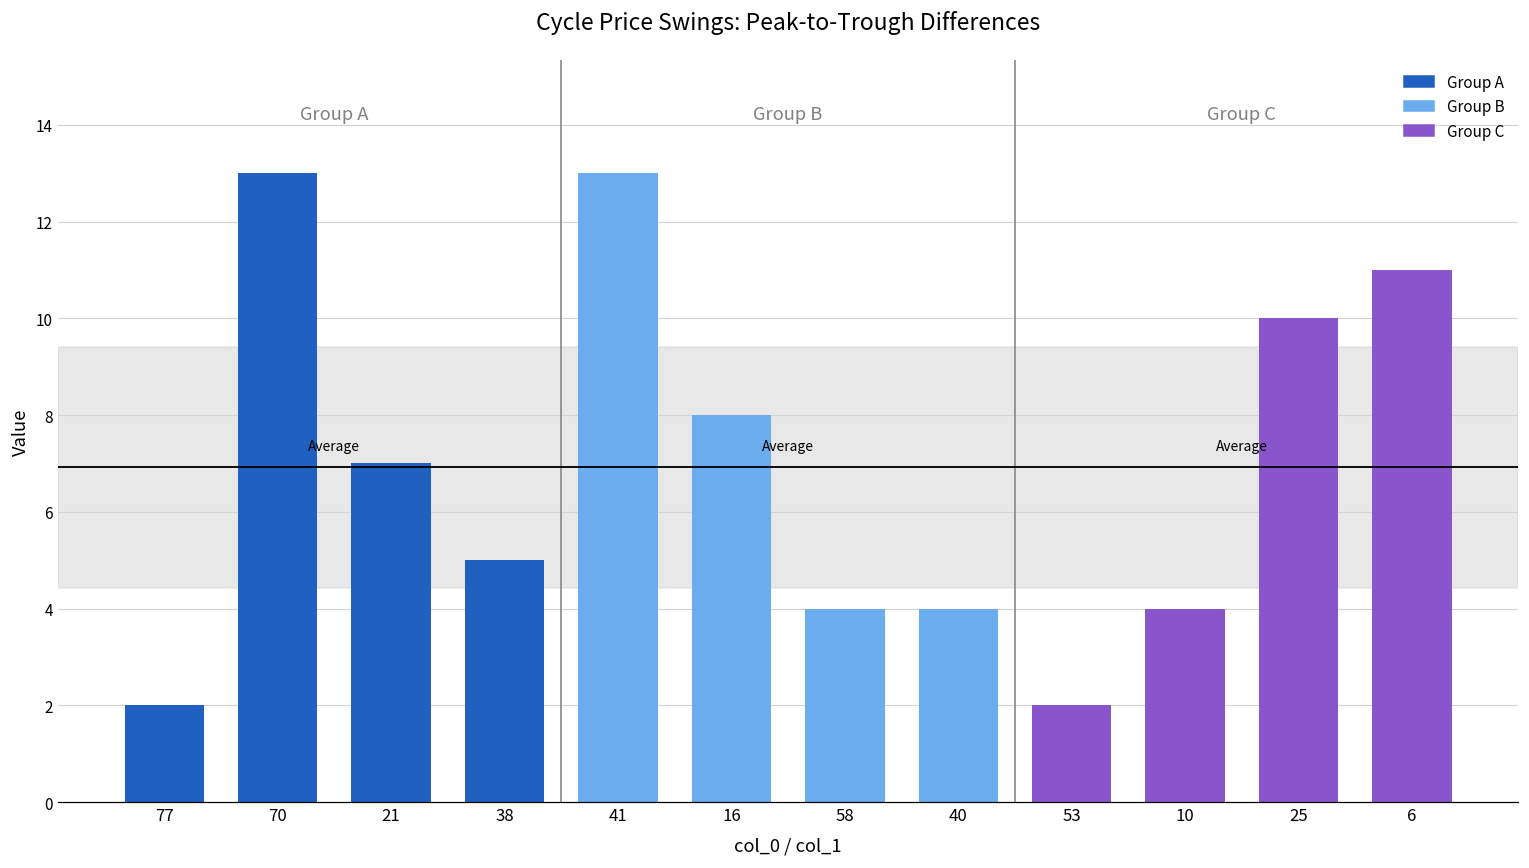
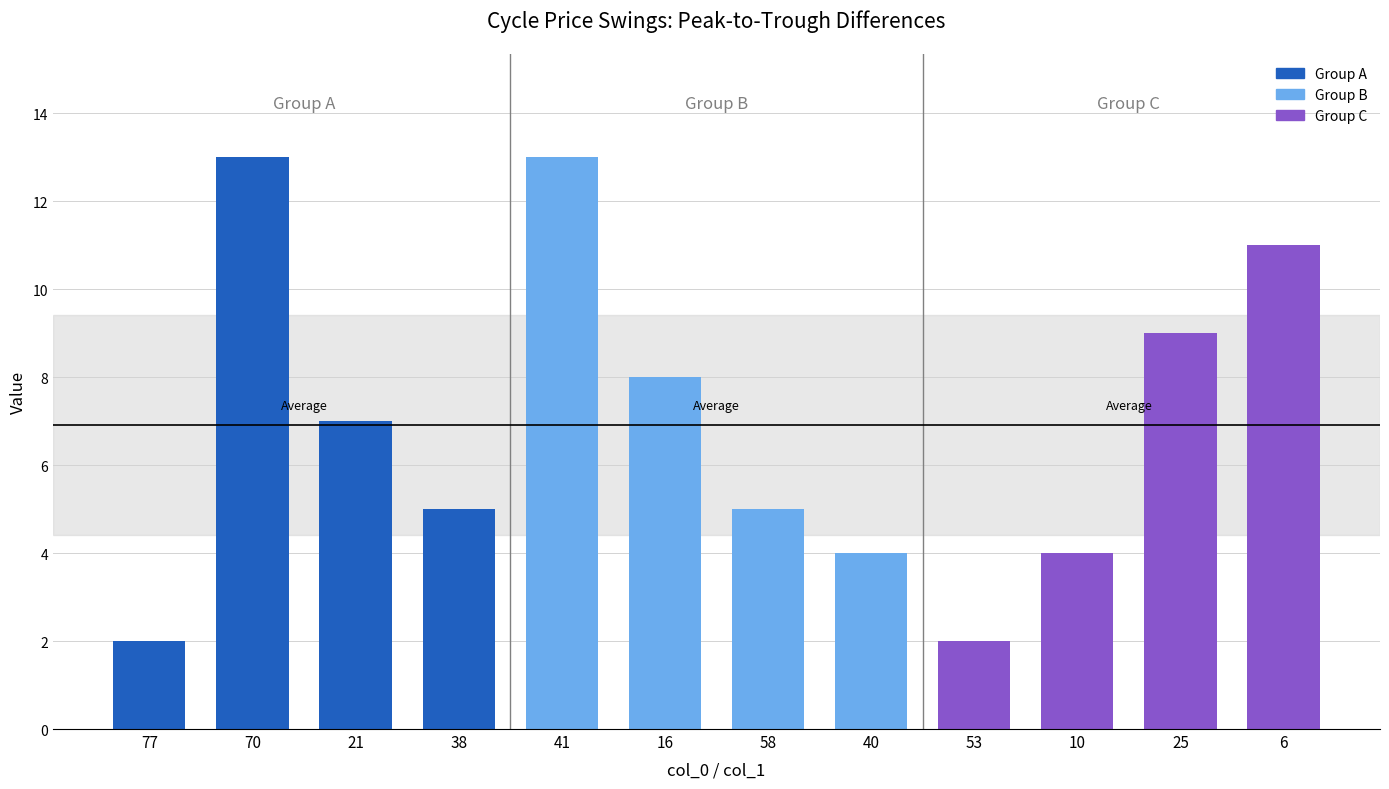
58: 4 -> 5
25: 10 -> 9
